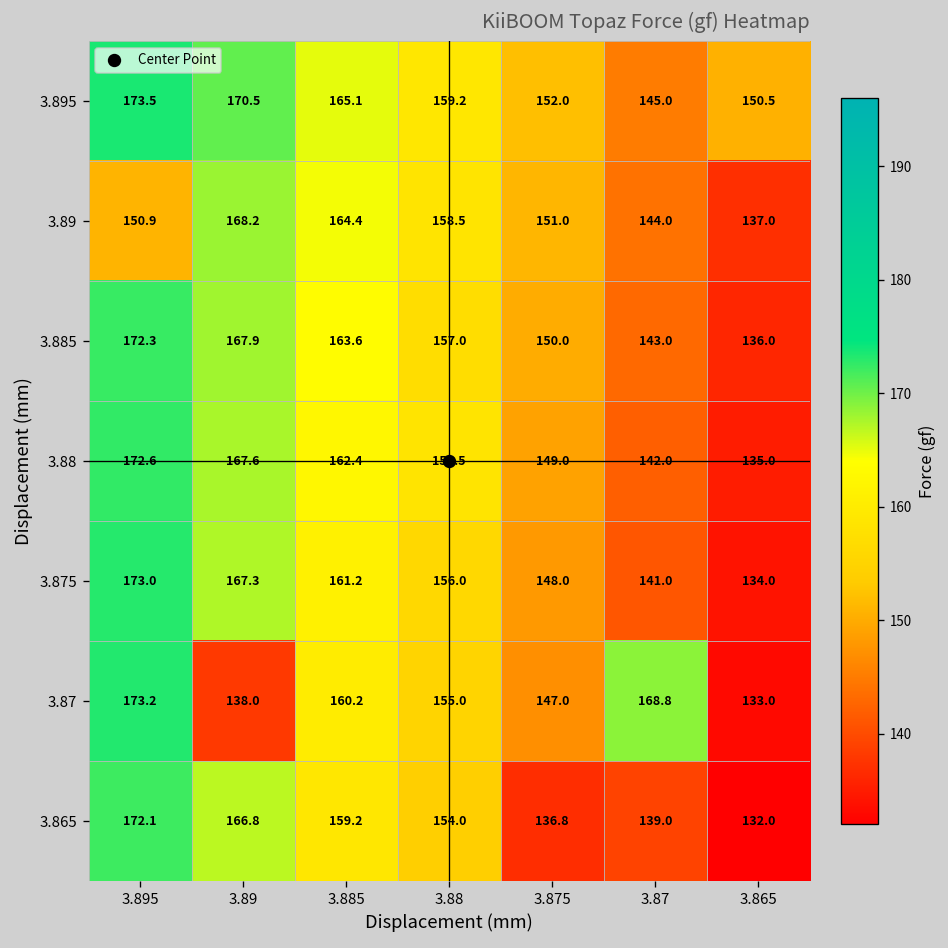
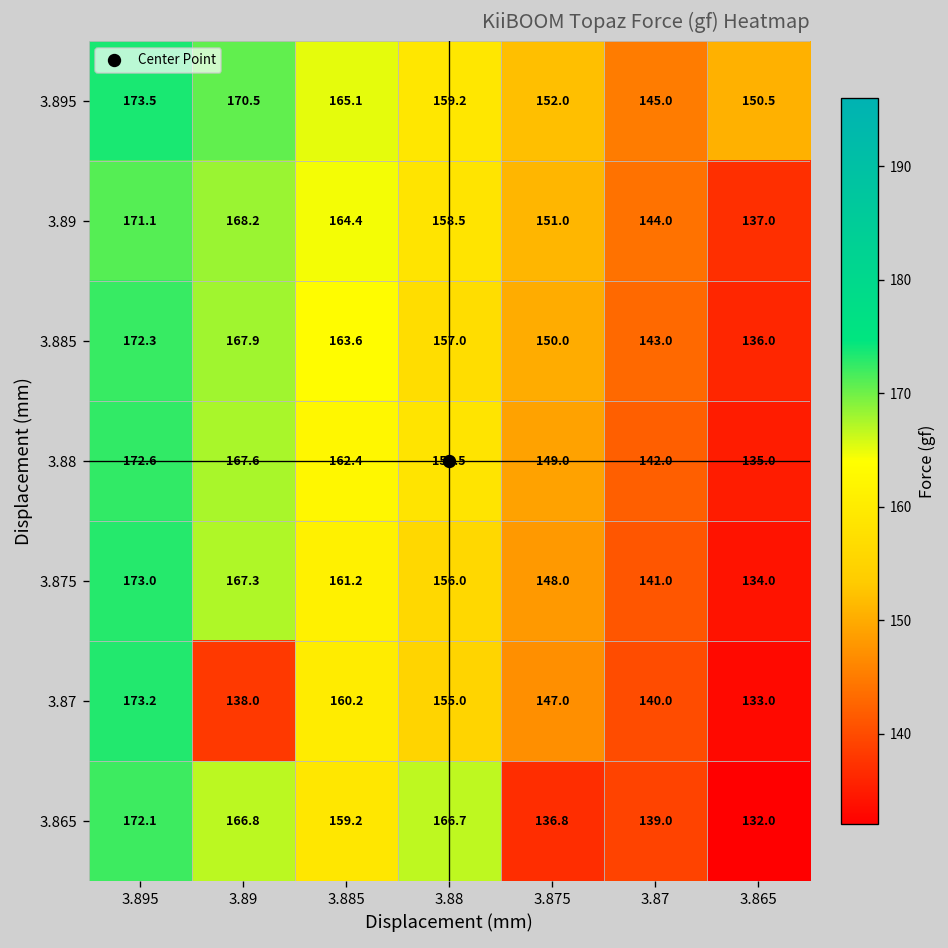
3.89, 3.895: 150.9 -> 171.1
3.87, 3.87: 168.8 -> 140.0
3.865, 3.88: 154.0 -> 166.7
